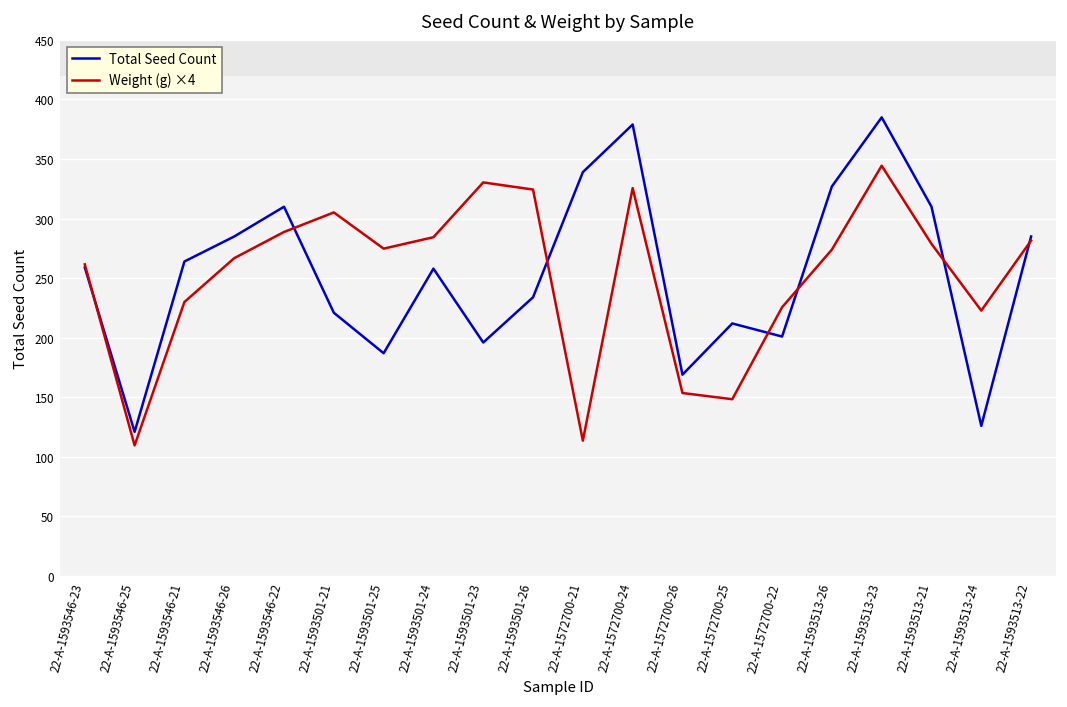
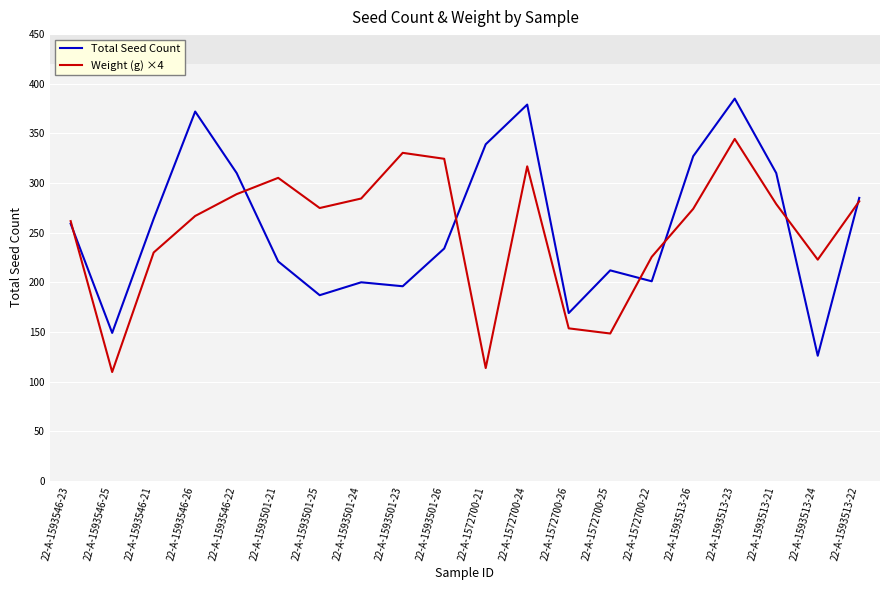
Total Seed Count, 22-A-1593546-25: 120 -> 150
Total Seed Count, 22-A-1593546-26: 290 -> 370
Total Seed Count, 22-A-1593501-24: 260 -> 200
Weight (g) ×4, 22-A-1572700-24: 330 -> 320
